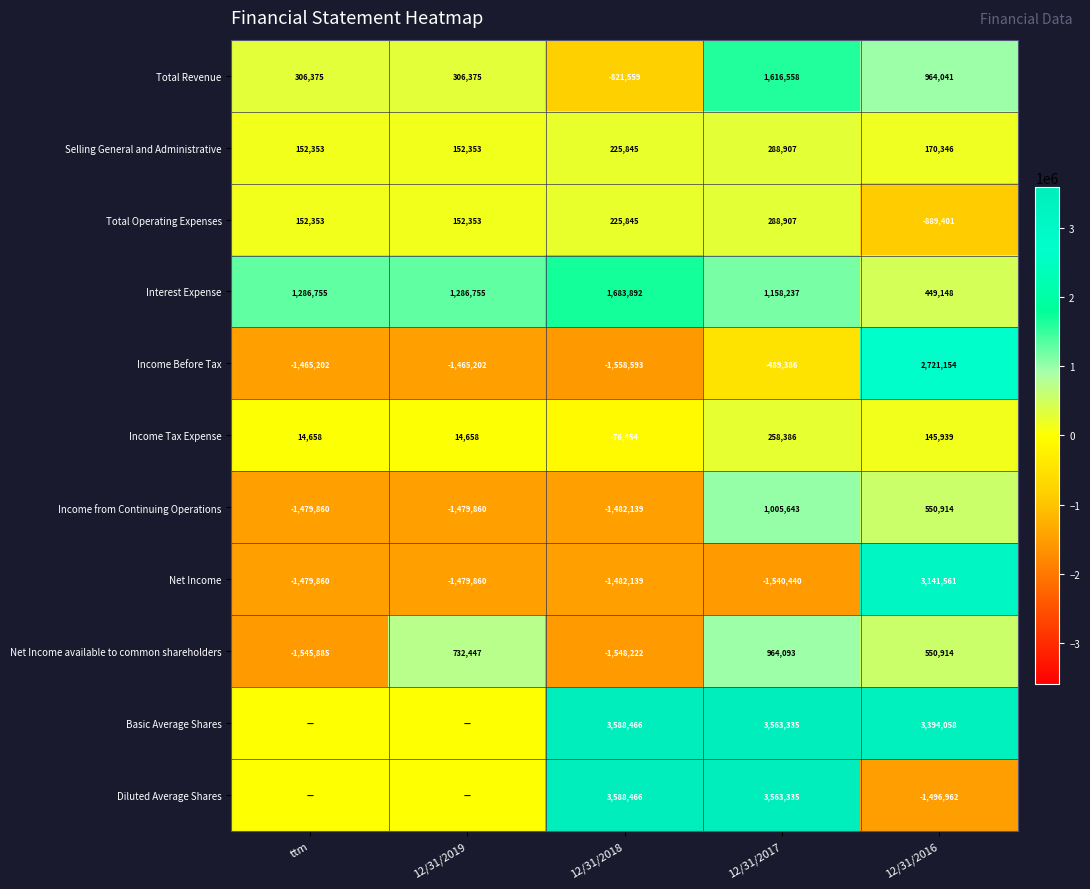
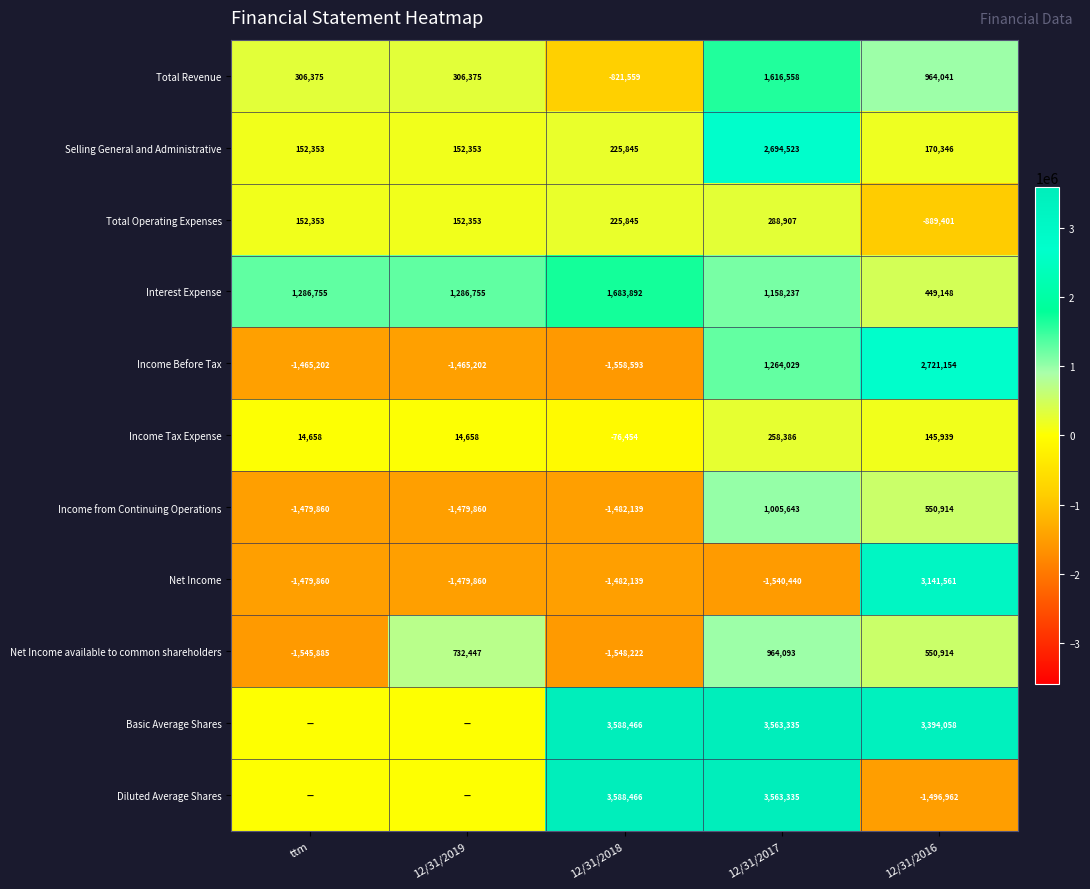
Selling General and Administrative, 12/31/2017: 288,907 -> 2,694,523
Income Before Tax, 12/31/2017: -489,386 -> 1,264,029
